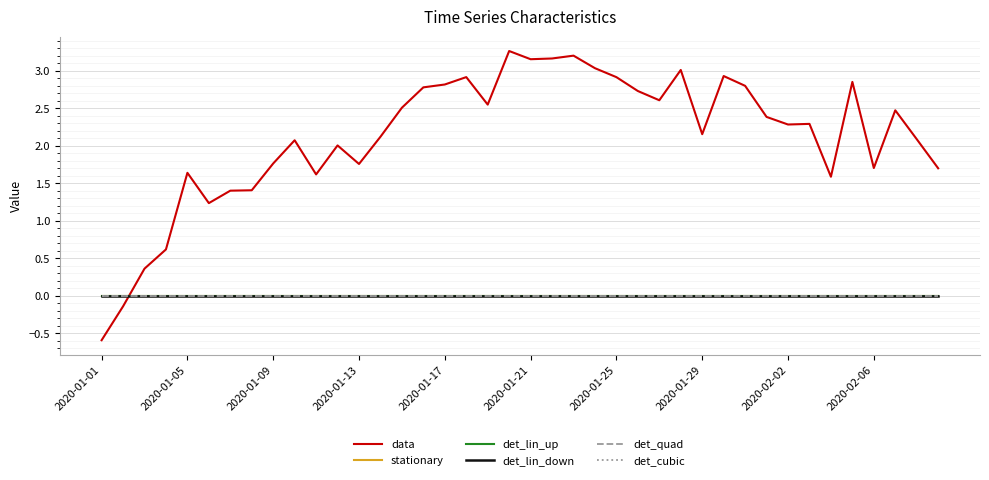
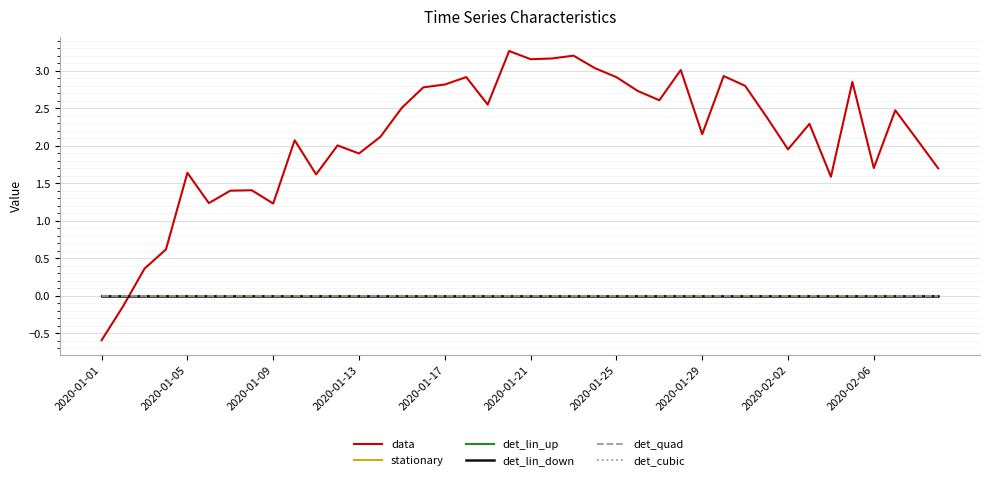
data, 2020-01-09: 1.8 -> 1.2
data, 2020-01-13: 1.8 -> 1.9
data, 2020-02-02: 2.3 -> 2.0
